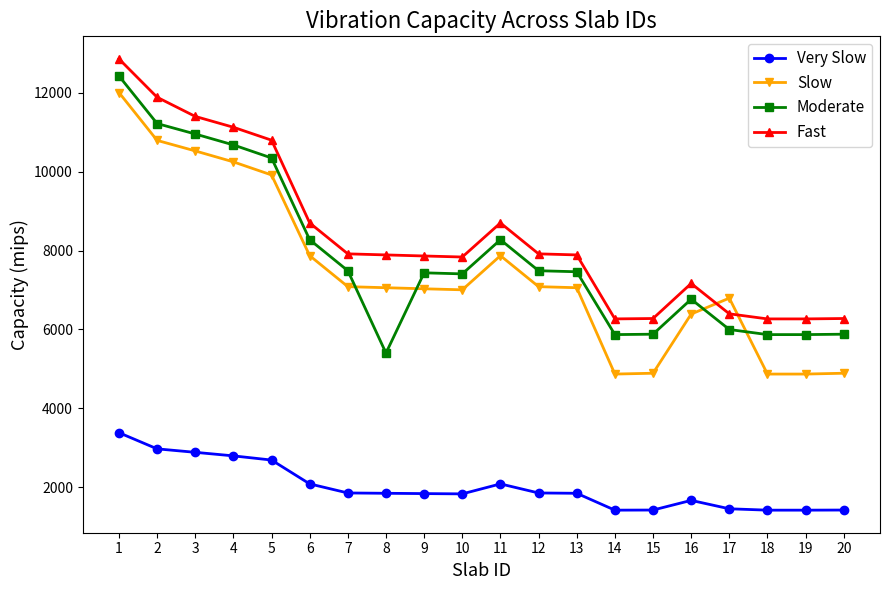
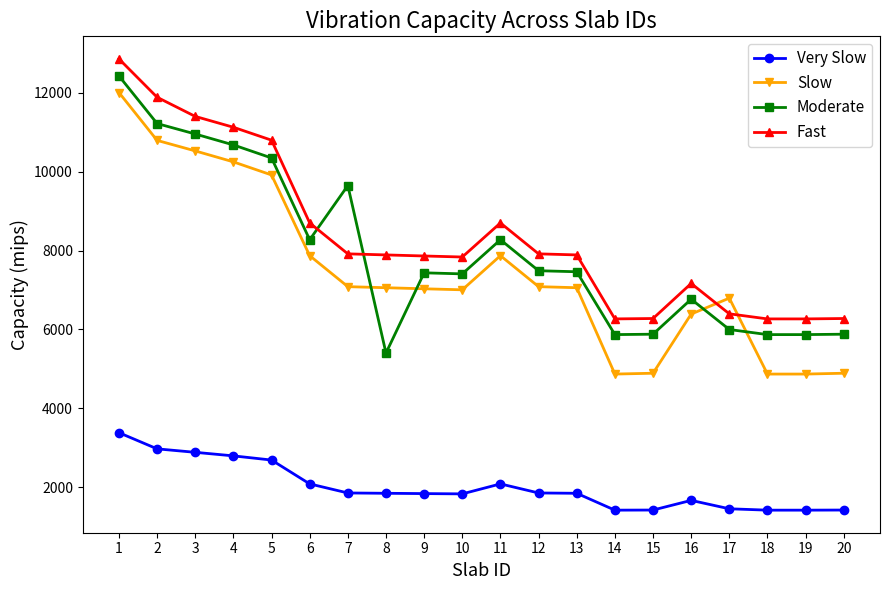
Moderate, 7: 7500 -> 9700
